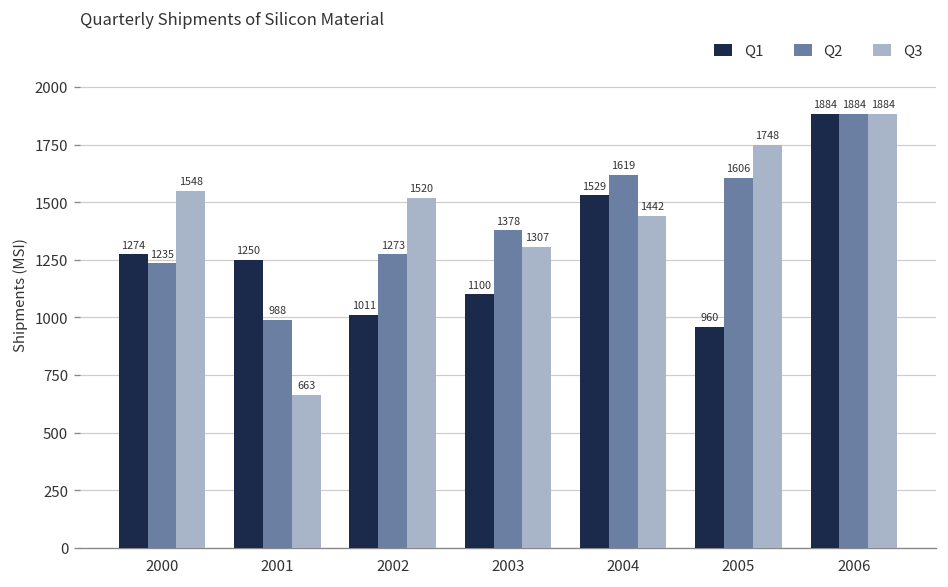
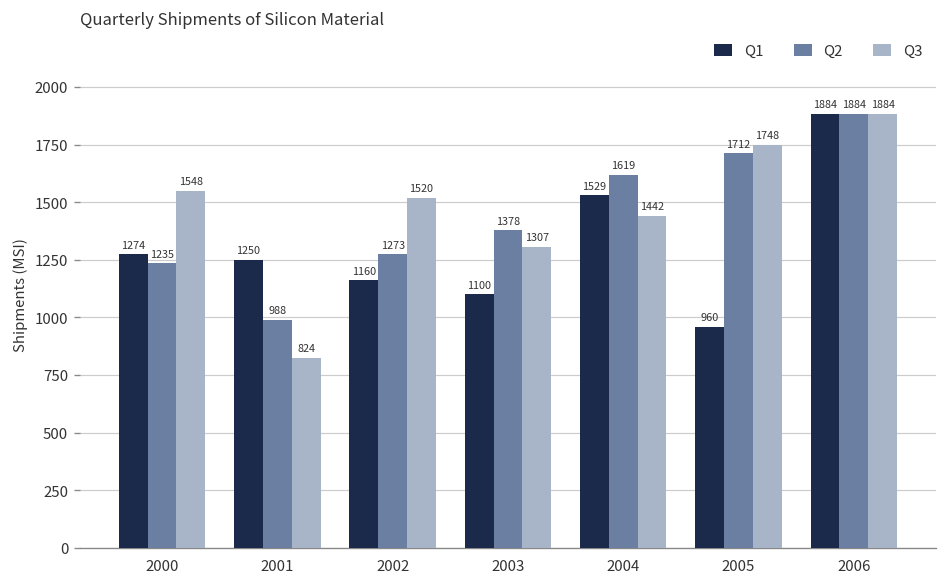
Q3, 2001: 663 -> 824
Q1, 2002: 1011 -> 1160
Q2, 2005: 1606 -> 1712
